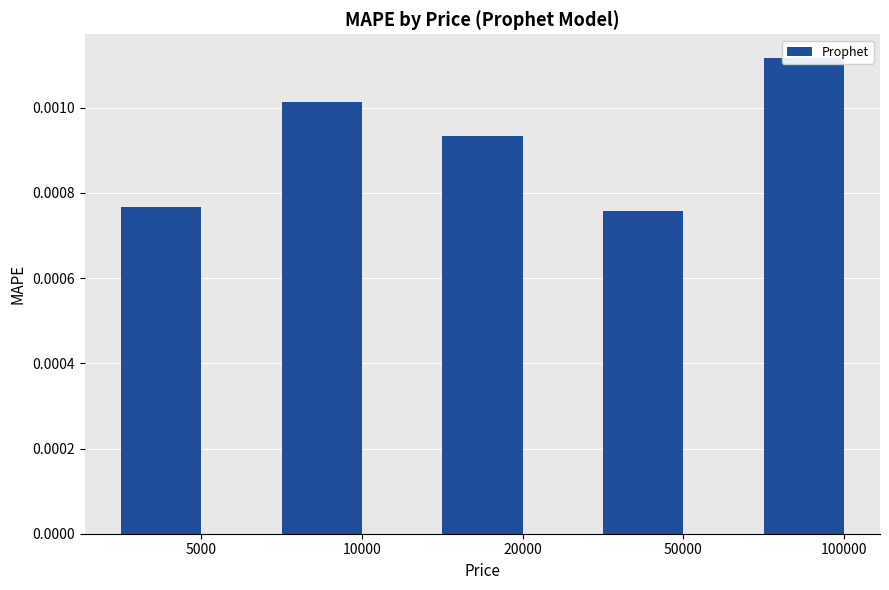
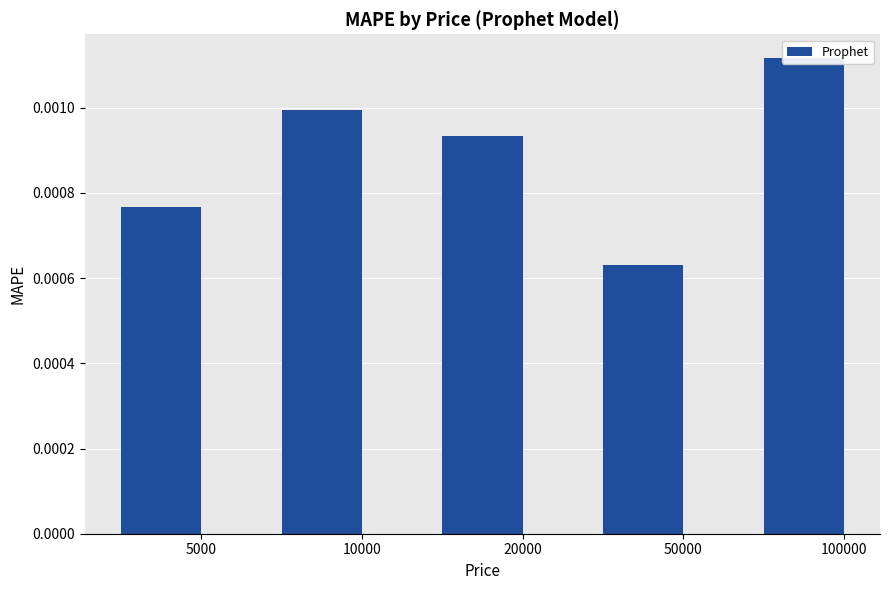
10000: 0.00101 -> 0.00099
50000: 0.00076 -> 0.00063
